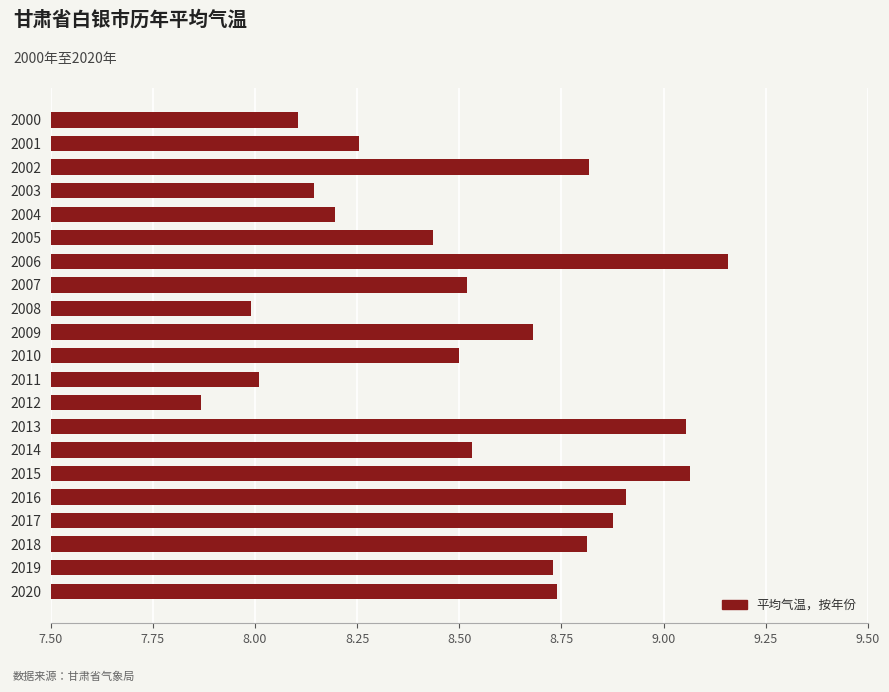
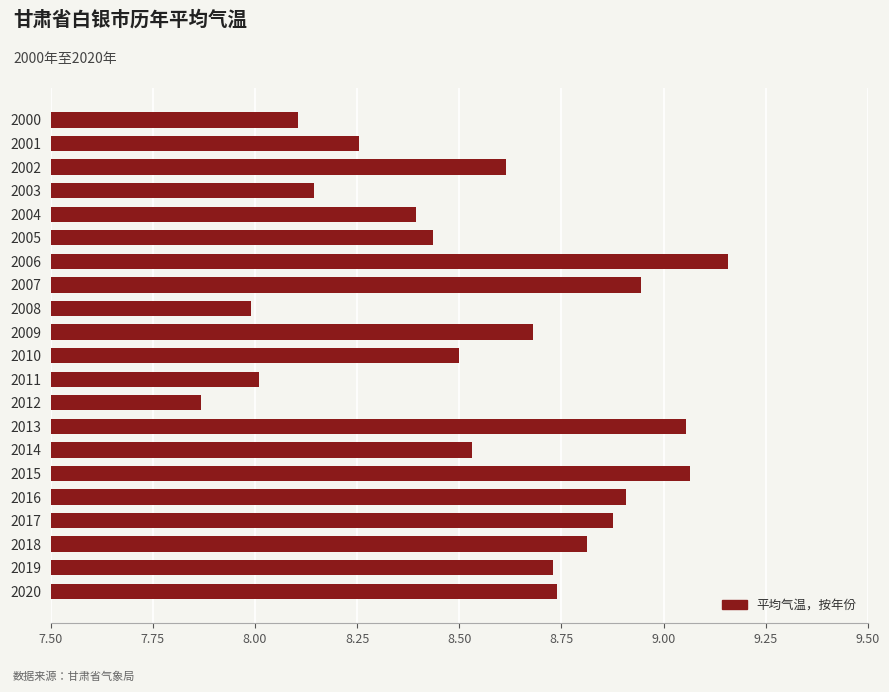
2002: 8.82 -> 8.62
2004: 8.20 -> 8.39
2007: 8.52 -> 8.95
